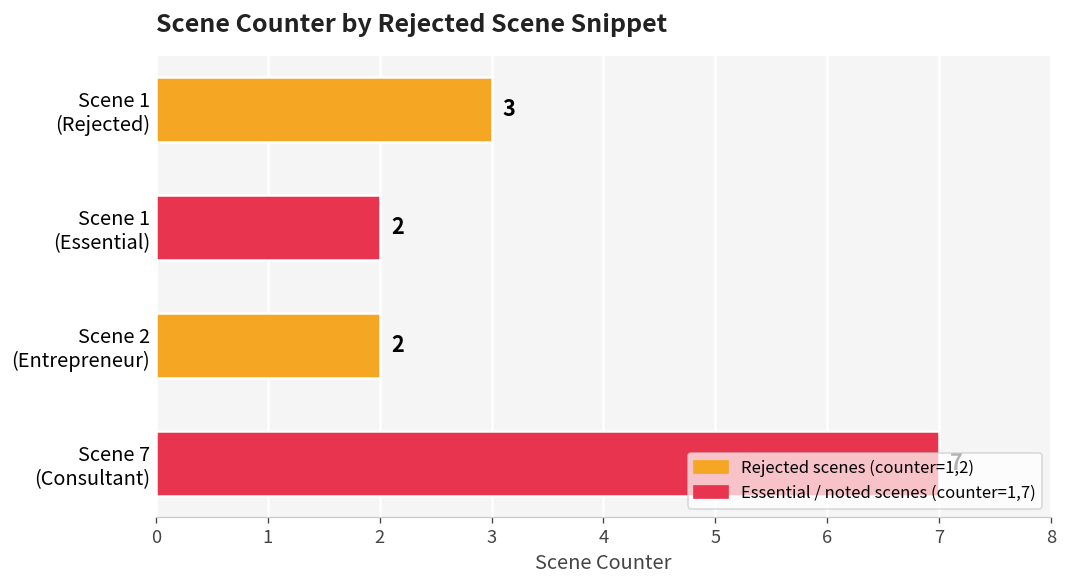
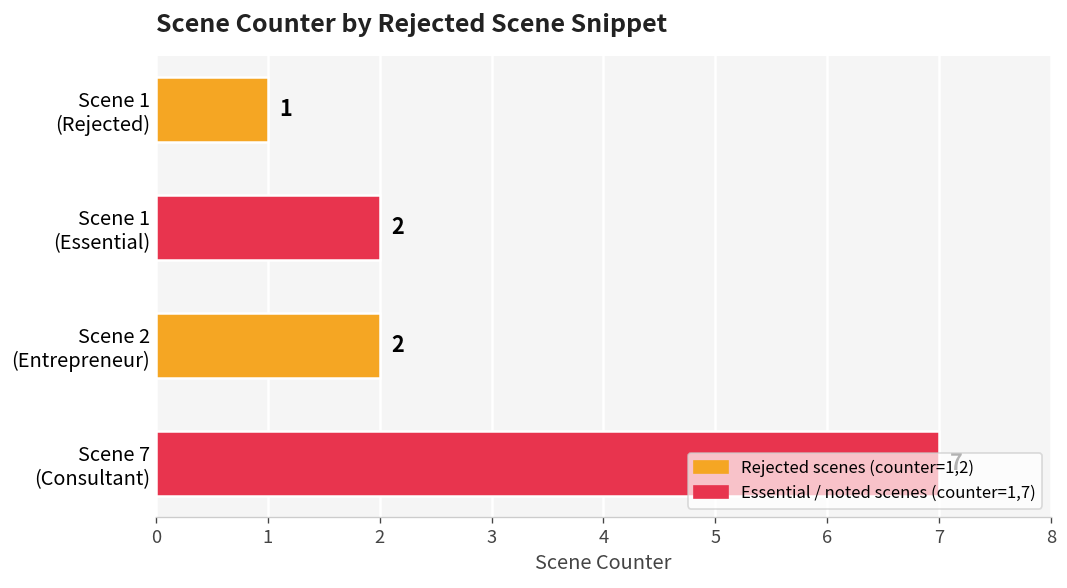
Scene 1 (Rejected): 3 -> 1
